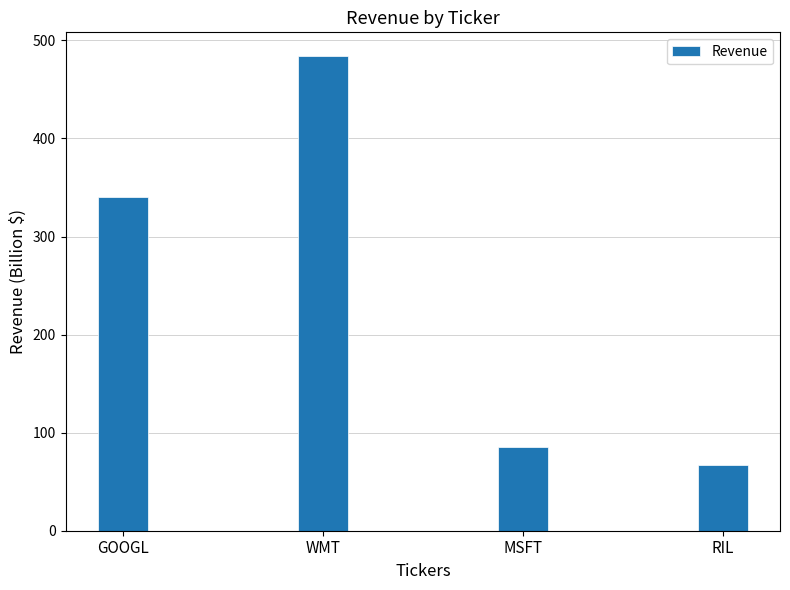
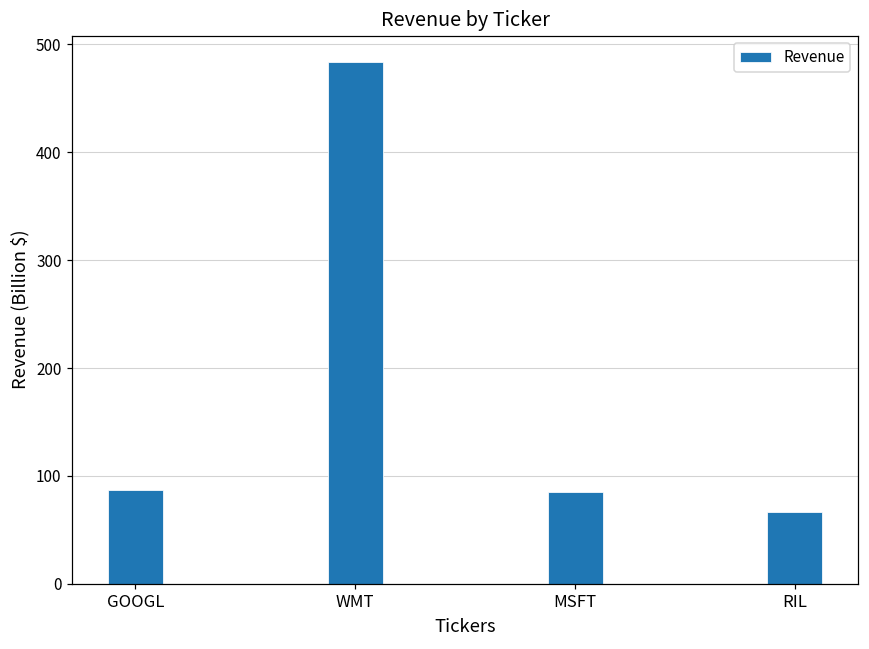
GOOGL: 340 -> 90
